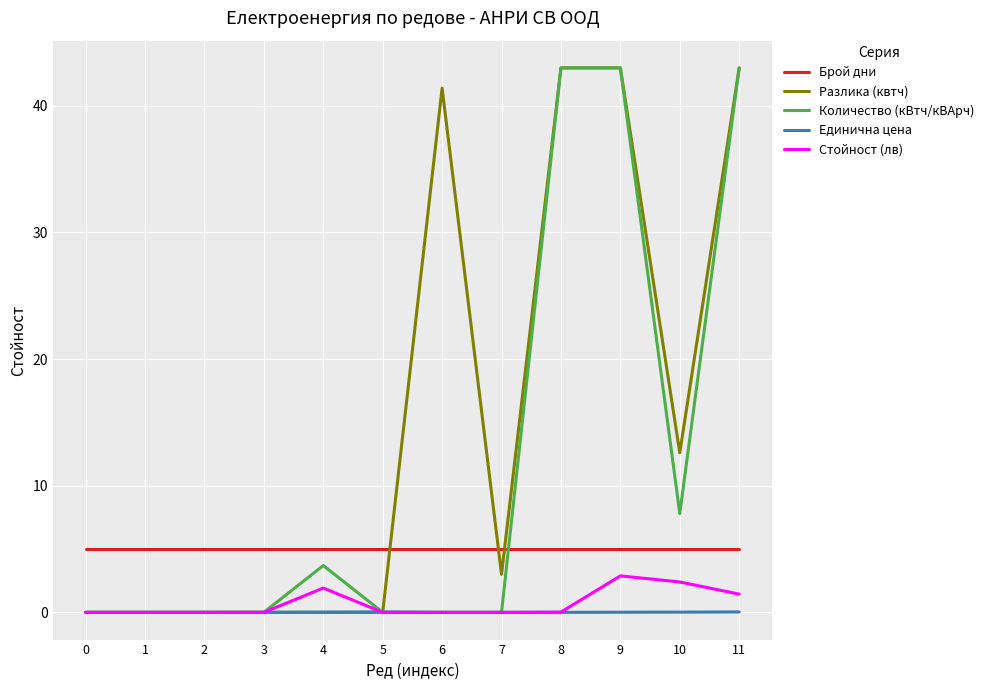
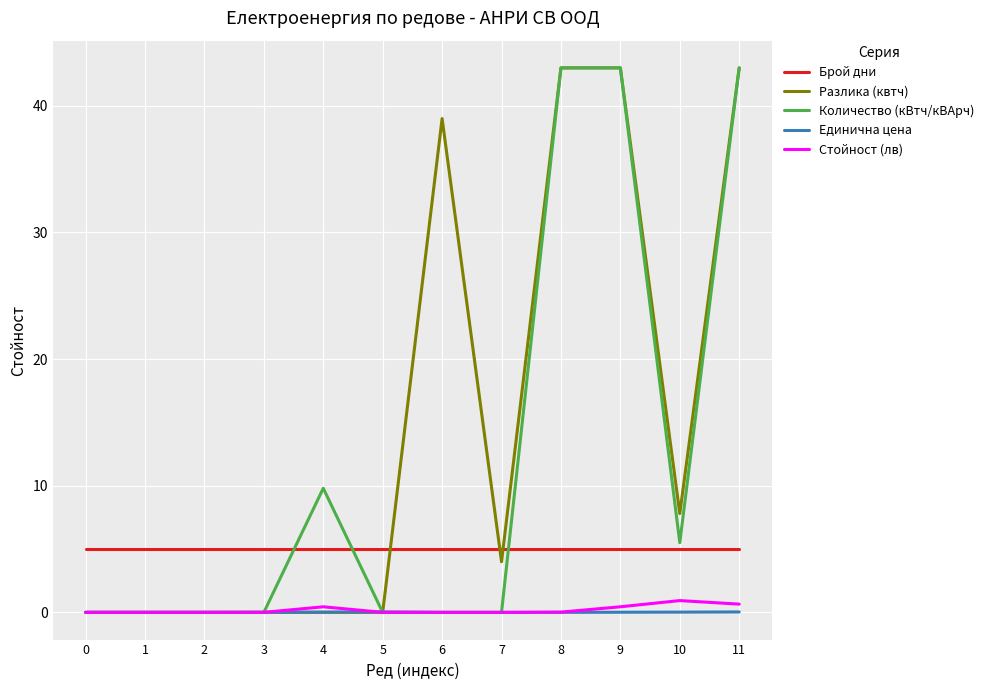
Количество (кВтч/кВАрч), 4: 3.7 -> 9.8
Стойност (лв), 4: 1.9 -> 0.4
Разлика (квтч), 6: 41.4 -> 39.0
Разлика (квтч), 7: 3 -> 4
Стойност (лв), 9: 2.9 -> 0.4
Разлика (квтч), 10: 12.6 -> 7.8
Количество (кВтч/кВАрч), 10: 7.8 -> 5.5
Стойност (лв), 10: 2.4 -> 0.9
Стойност (лв), 11: 1.4 -> 0.7
